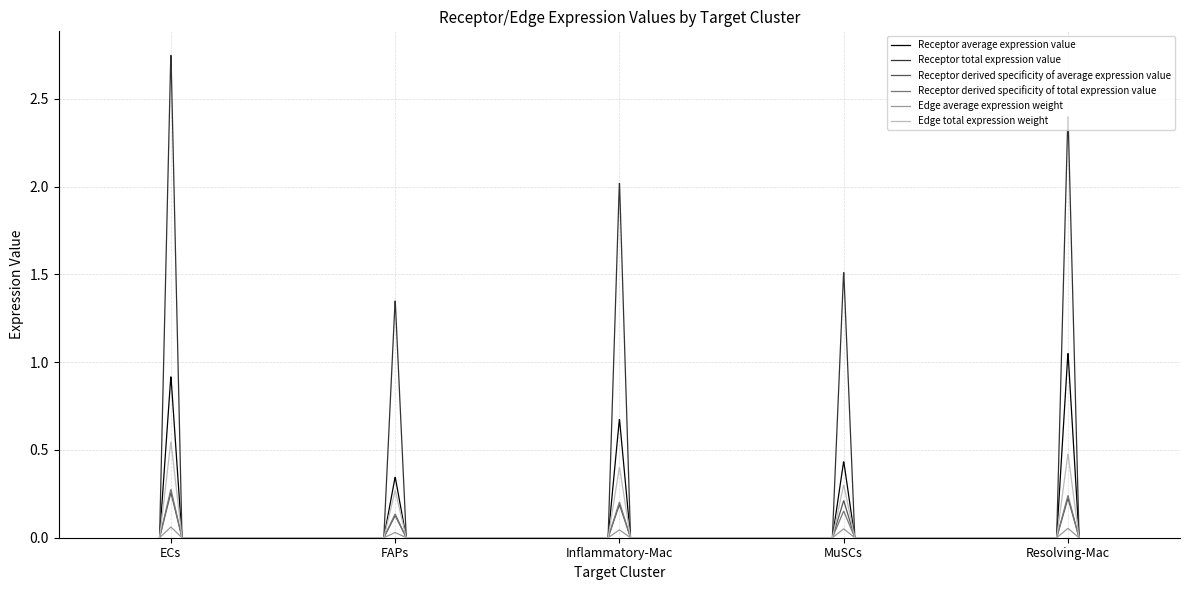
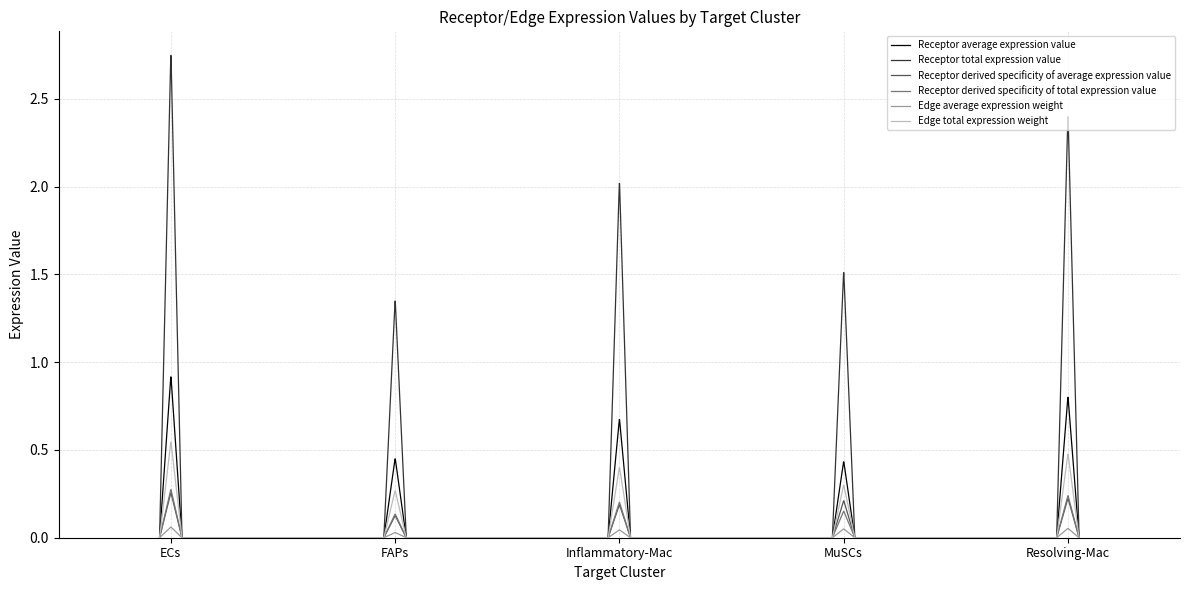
Receptor average expression value, FAPs: 0.34 -> 0.45
Receptor average expression value, Resolving-Mac: 1.05 -> 0.80
